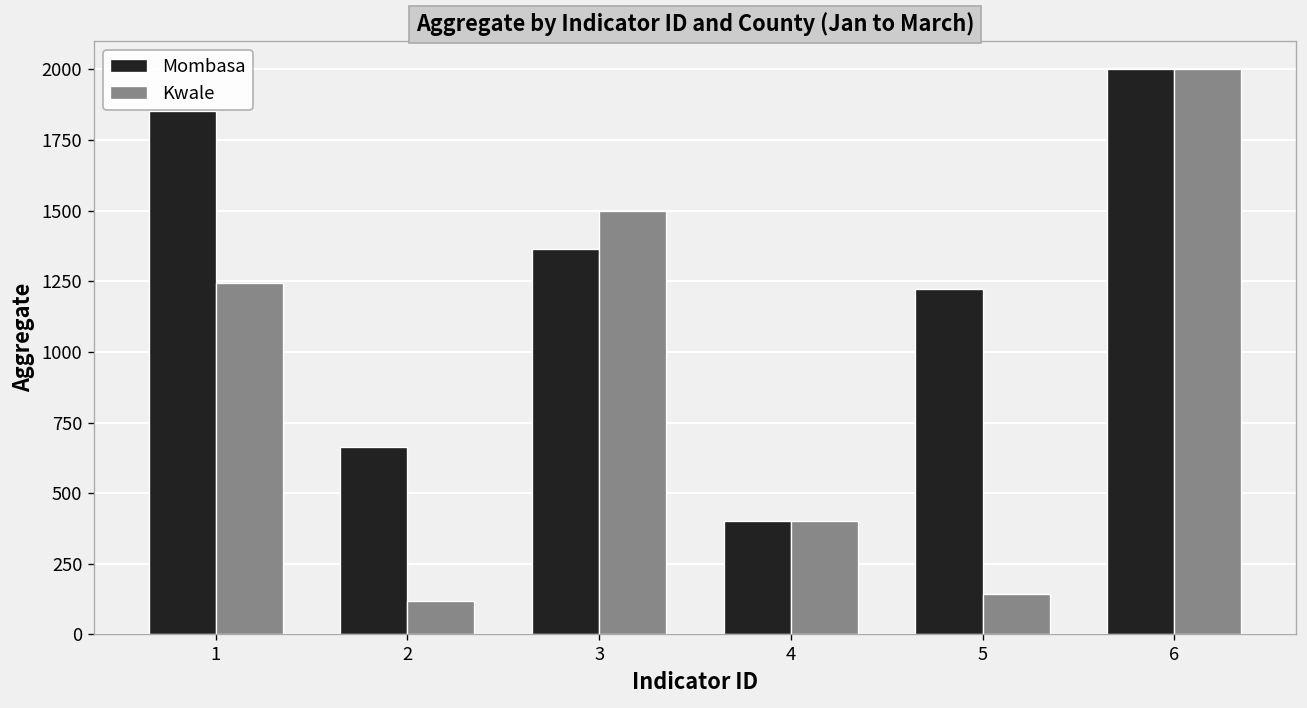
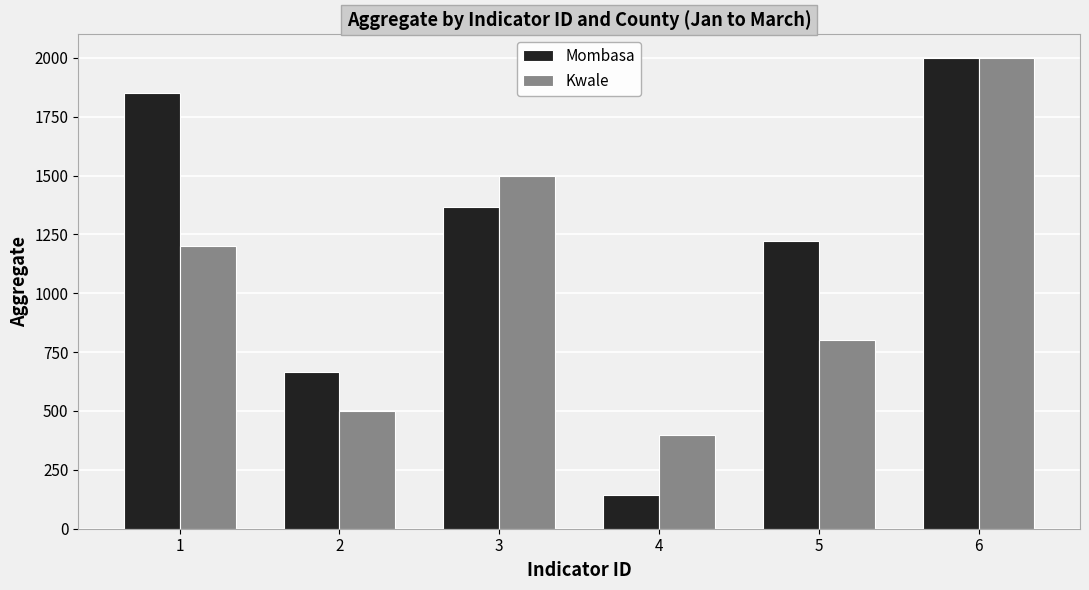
Kwale, 1: 1240 -> 1200
Kwale, 2: 120 -> 500
Mombasa, 4: 400 -> 140
Kwale, 5: 140 -> 800
